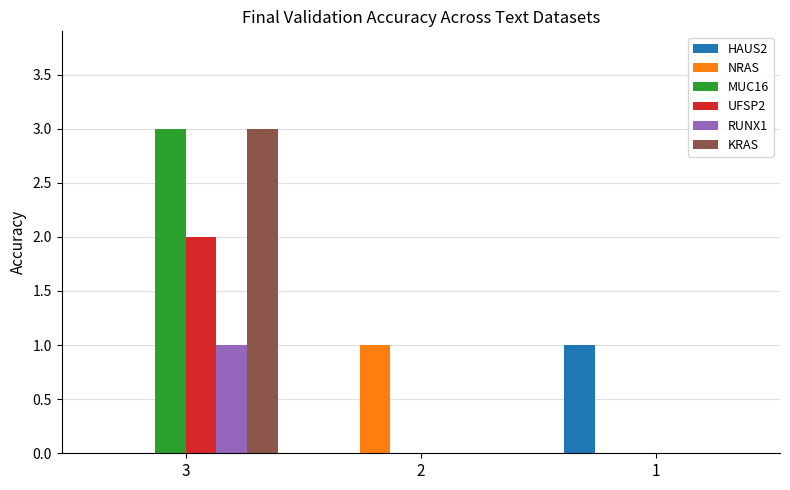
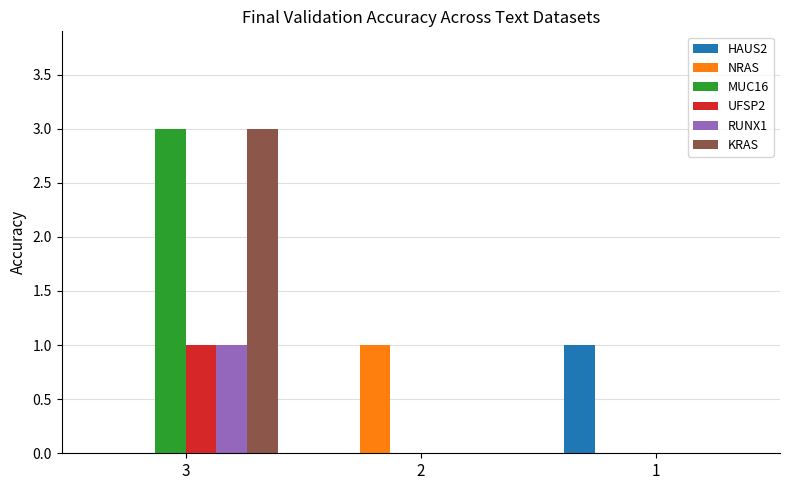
UFSP2, 3: 2 -> 1
